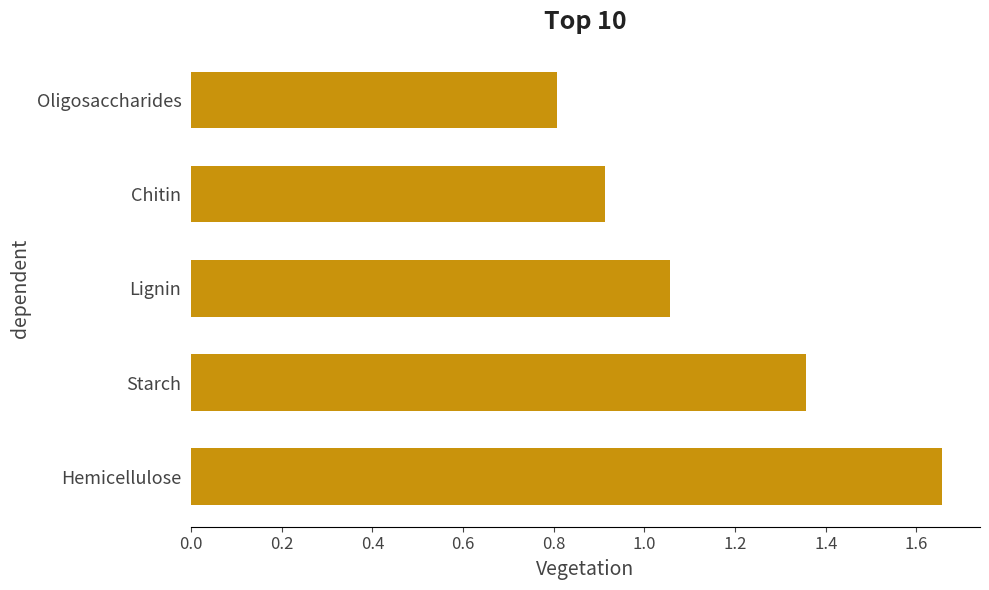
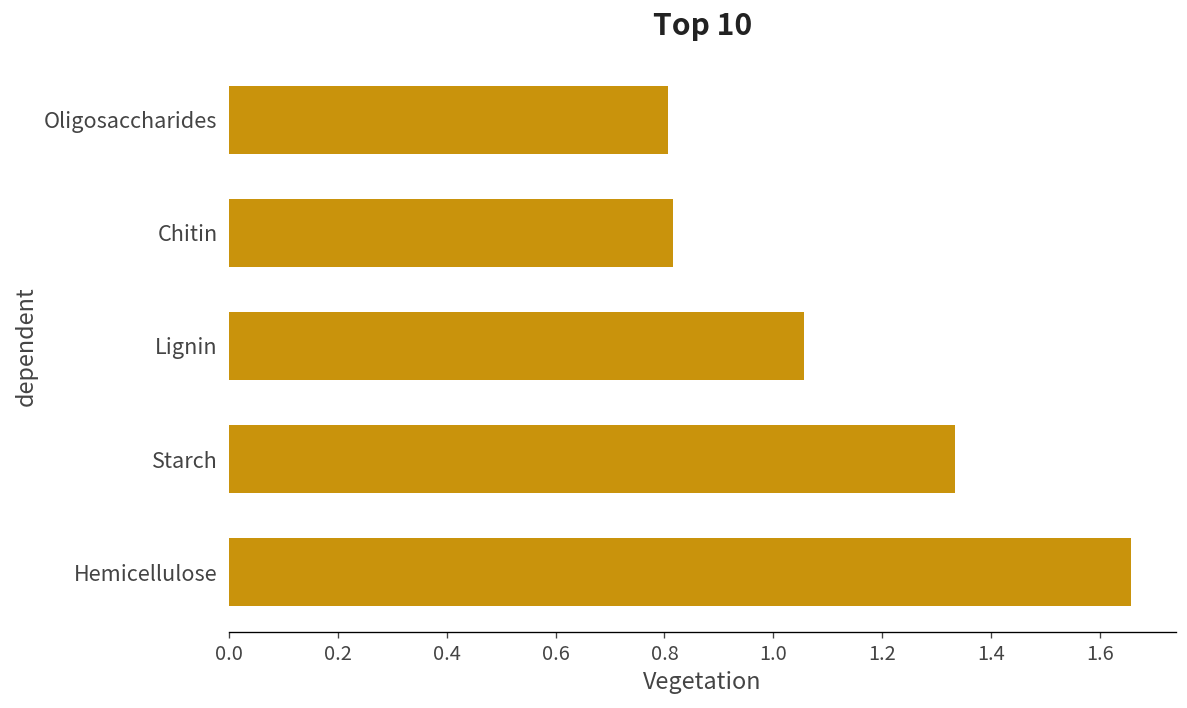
Chitin: 0.91 -> 0.81
Starch: 1.36 -> 1.33
